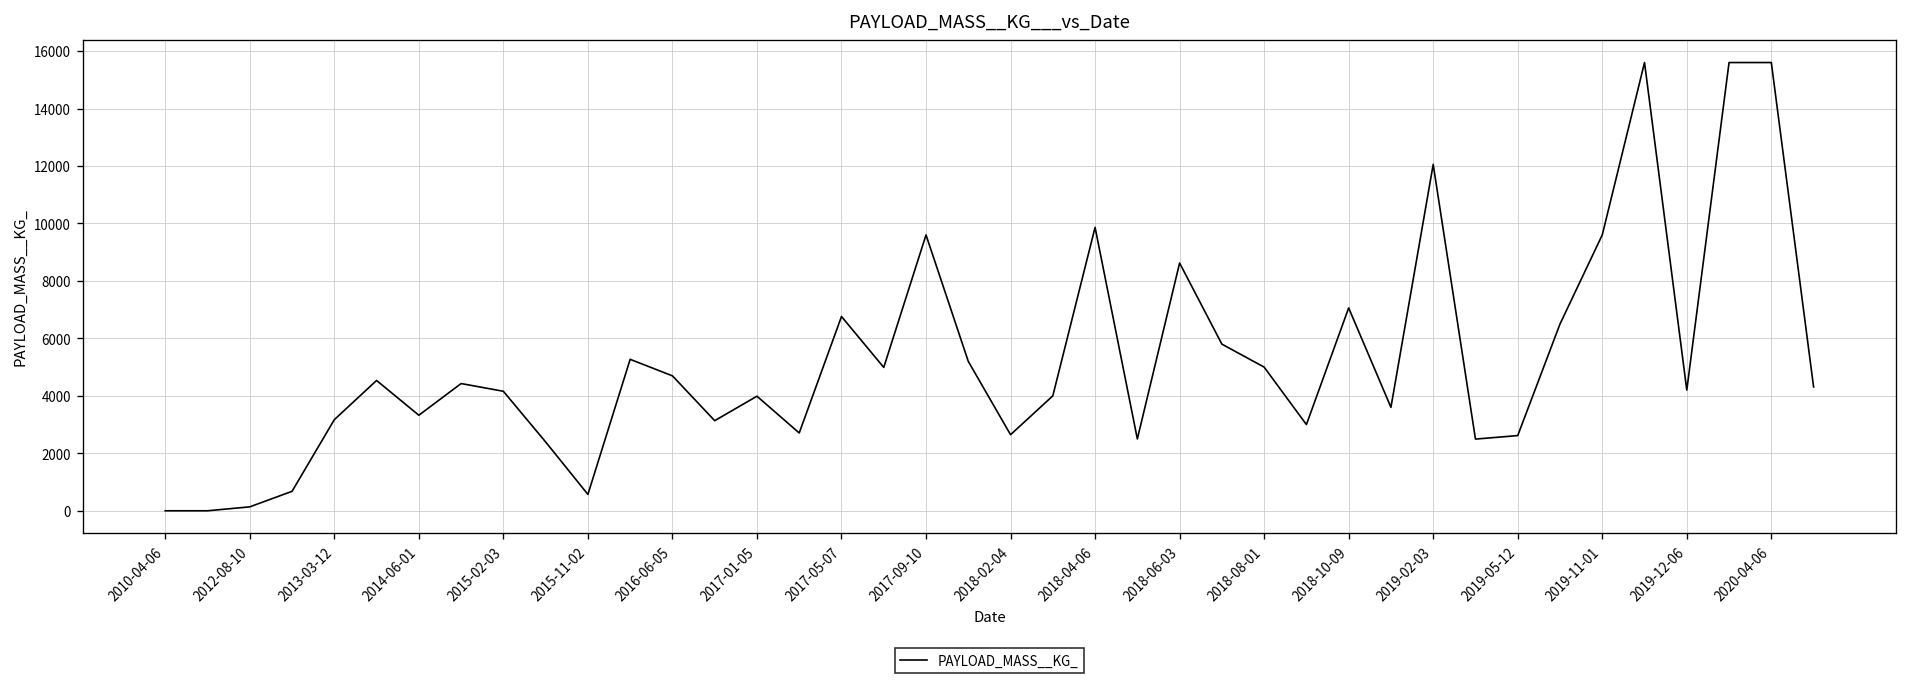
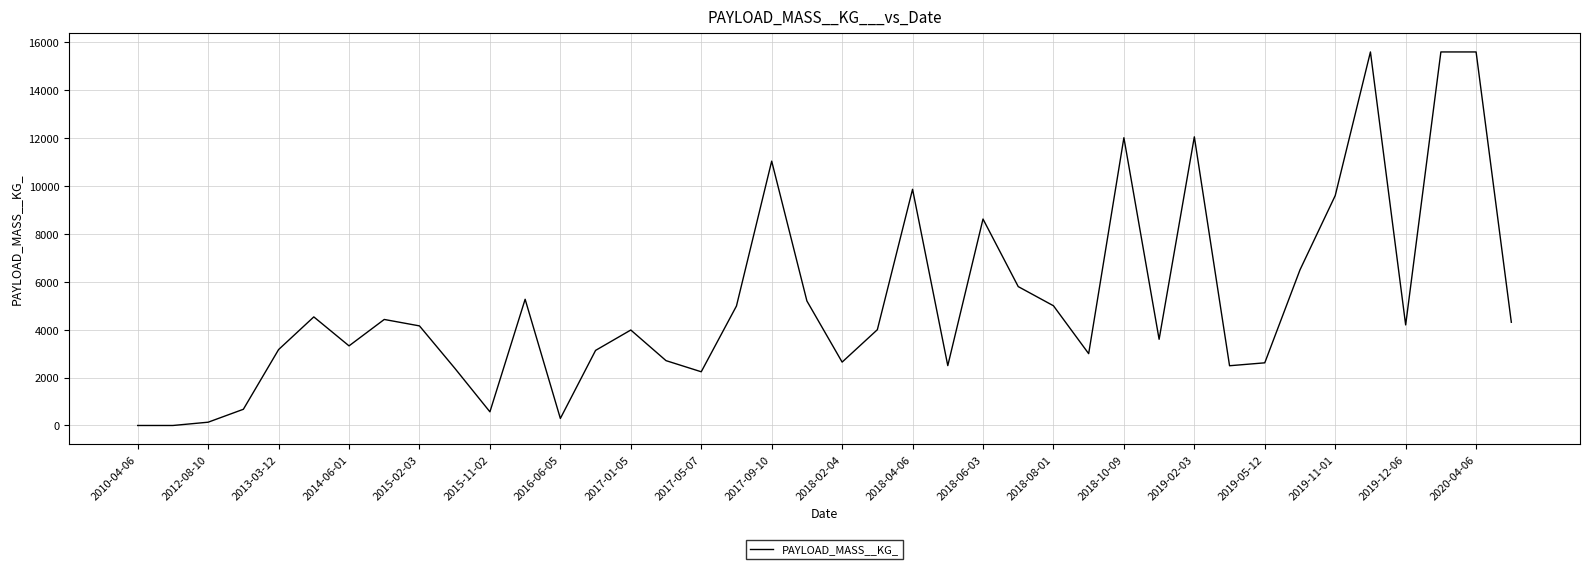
2016-06-05: 4700 -> 300
2017-05-07: 6800 -> 2200
2017-09-10: 9600 -> 11000
2018-10-09: 7100 -> 12000
